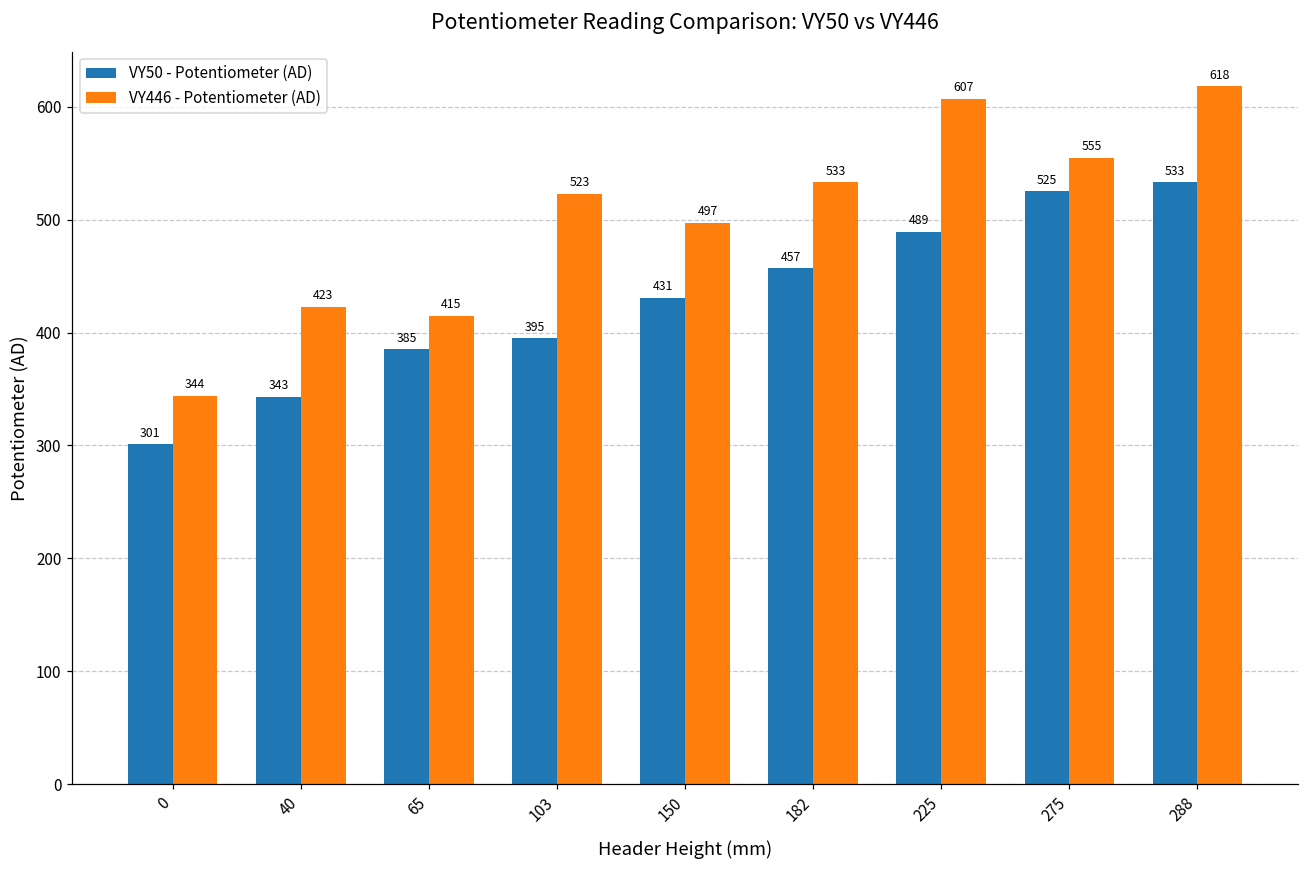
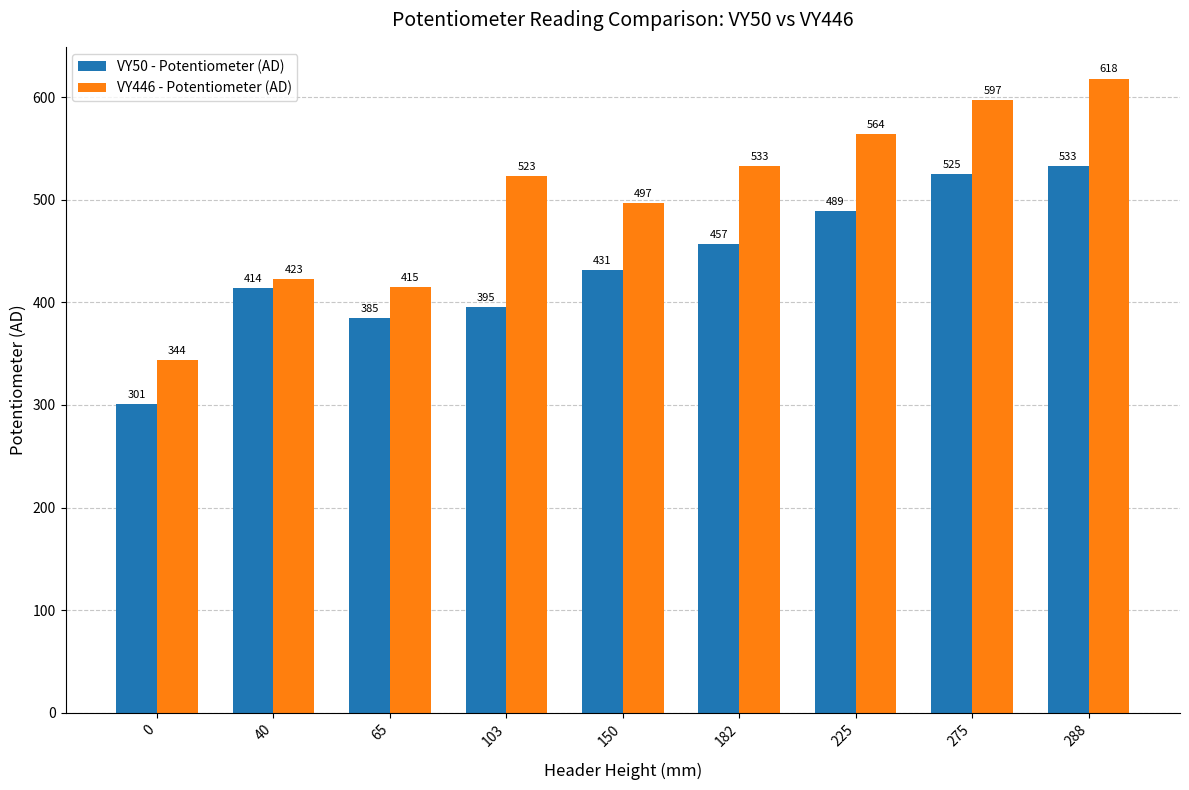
VY50 - Potentiometer (AD), 40: 343 -> 414
VY446 - Potentiometer (AD), 225: 607 -> 564
VY446 - Potentiometer (AD), 275: 555 -> 597
